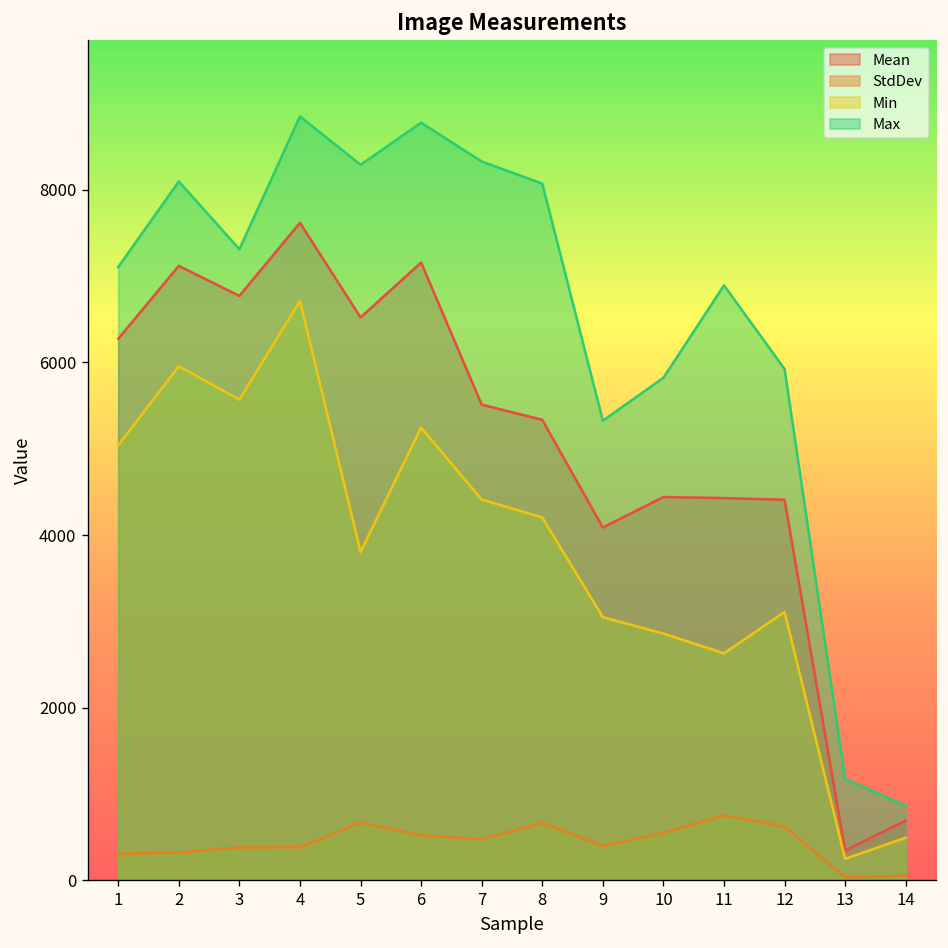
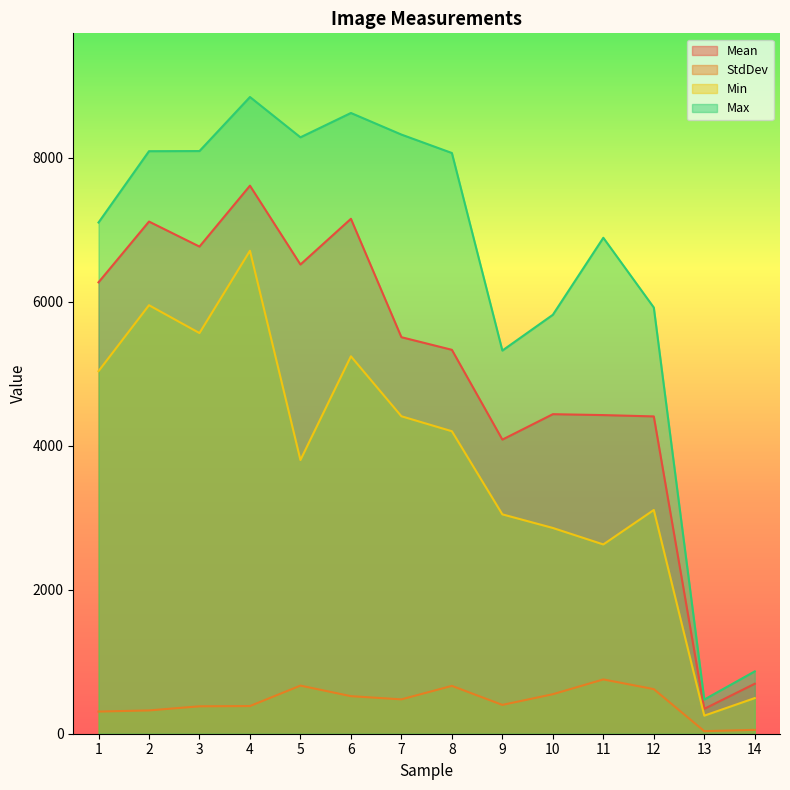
Max, 3: 7300 -> 8100
Max, 6: 8800 -> 8600
Max, 13: 1200 -> 500
